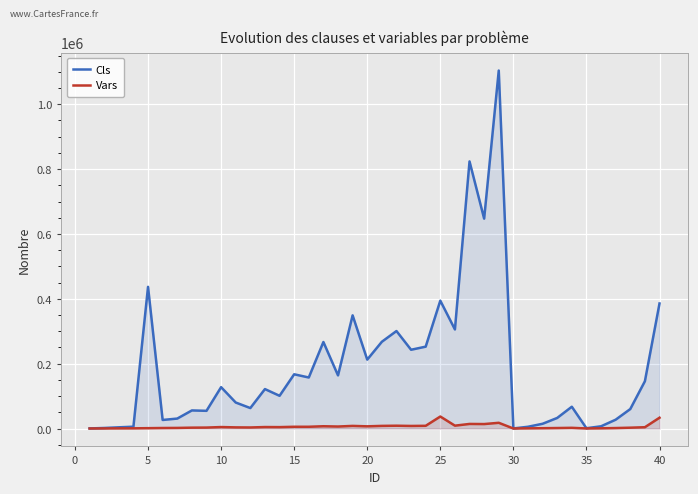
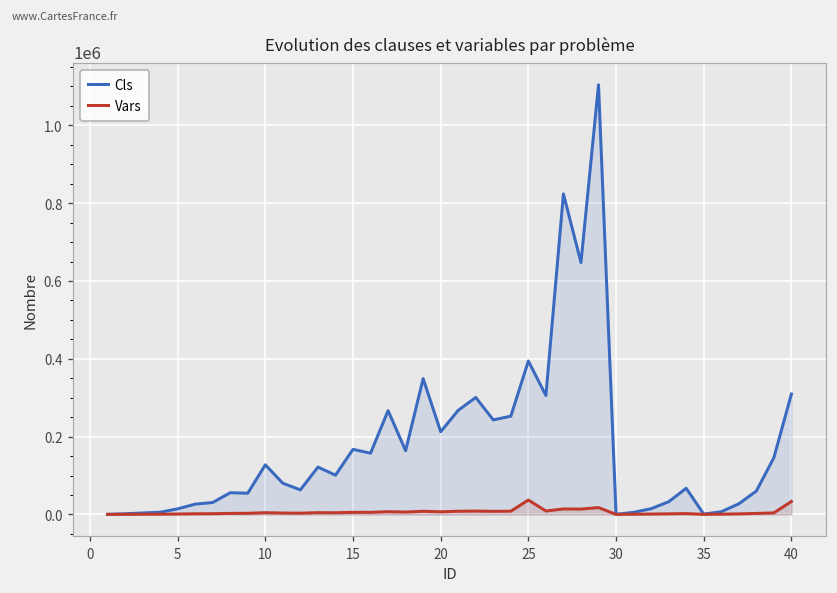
Cls, 5: 440000 -> 10000
Cls, 40: 390000 -> 310000
